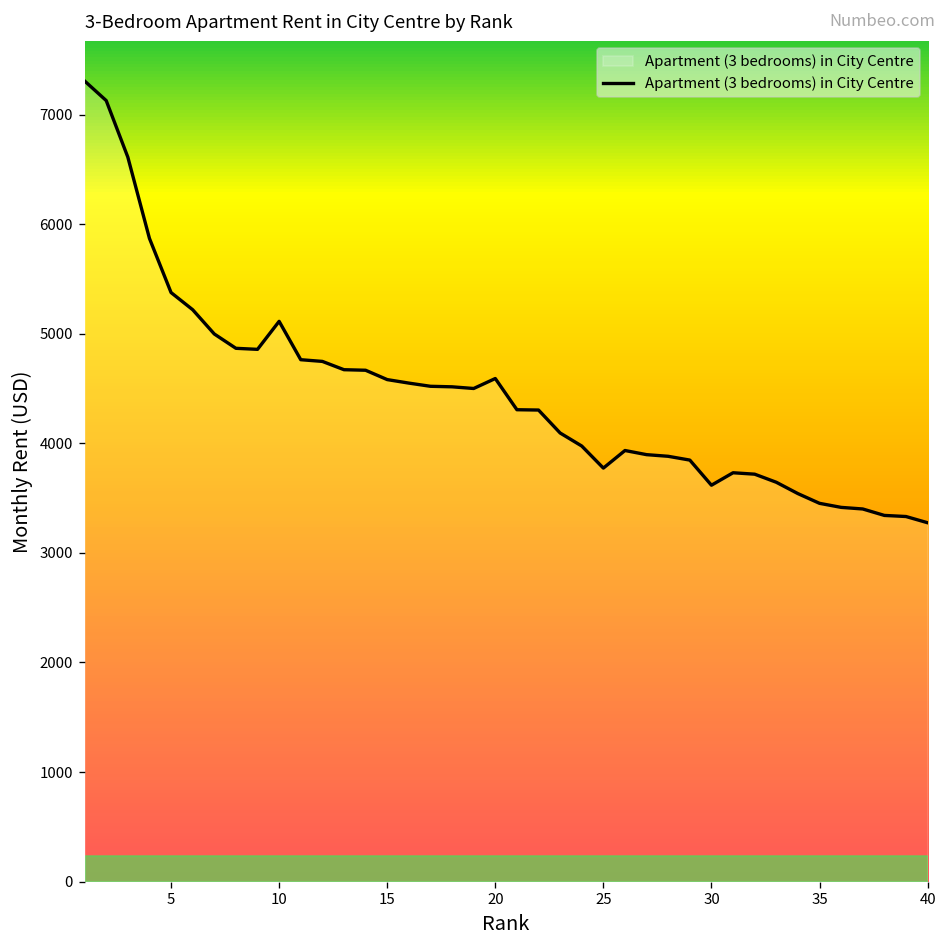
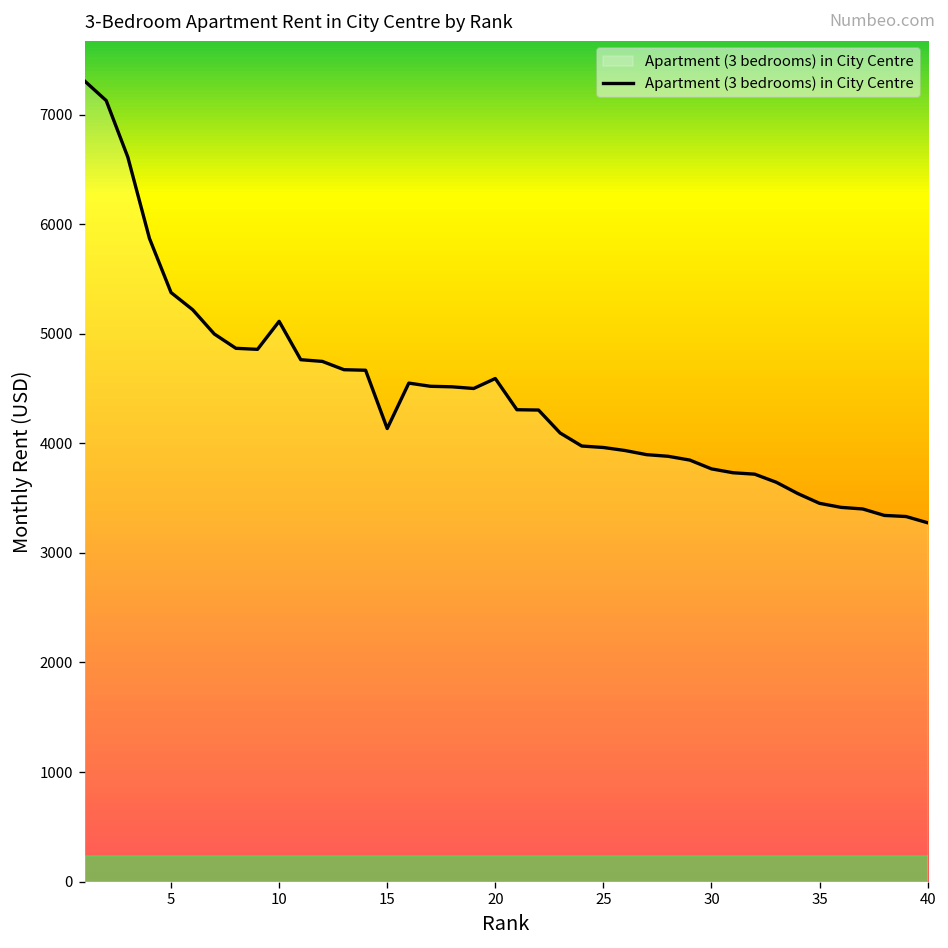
15: 4600 -> 4100
25: 3800 -> 4000
30: 3600 -> 3800
